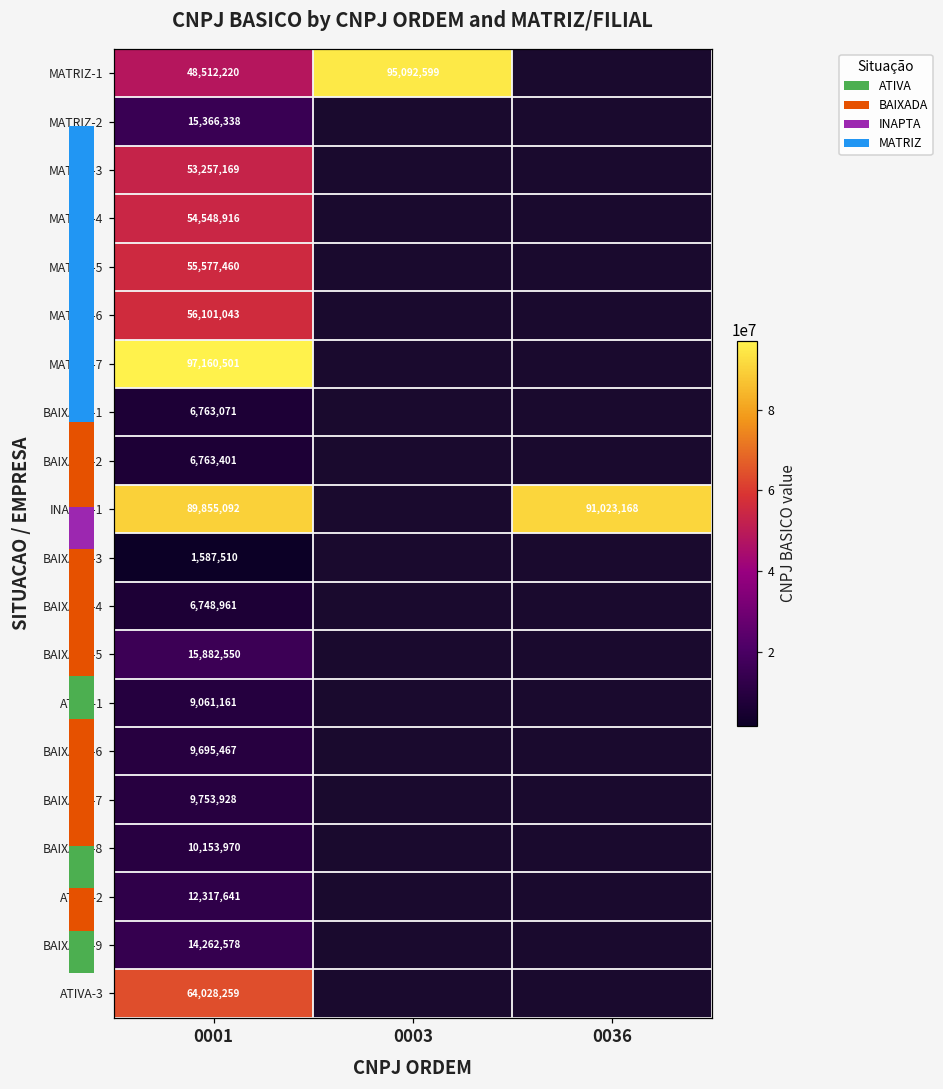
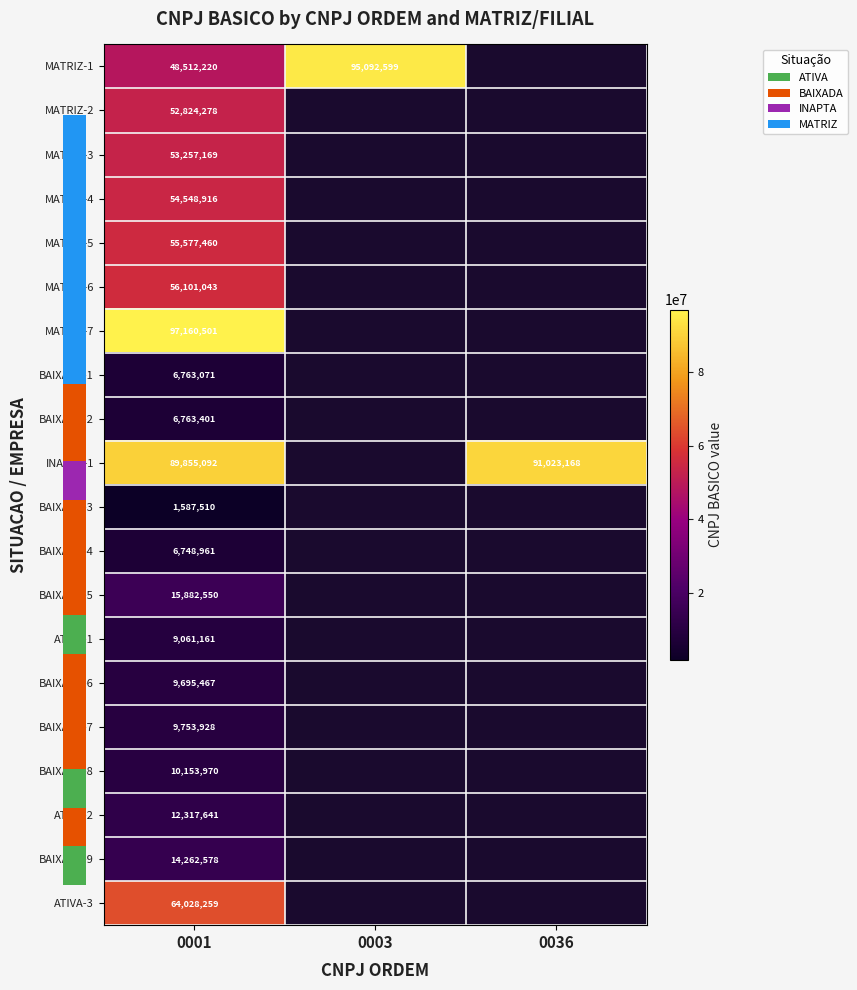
MATRIZ-2, 0001: 15,366,338 -> 52,824,278
